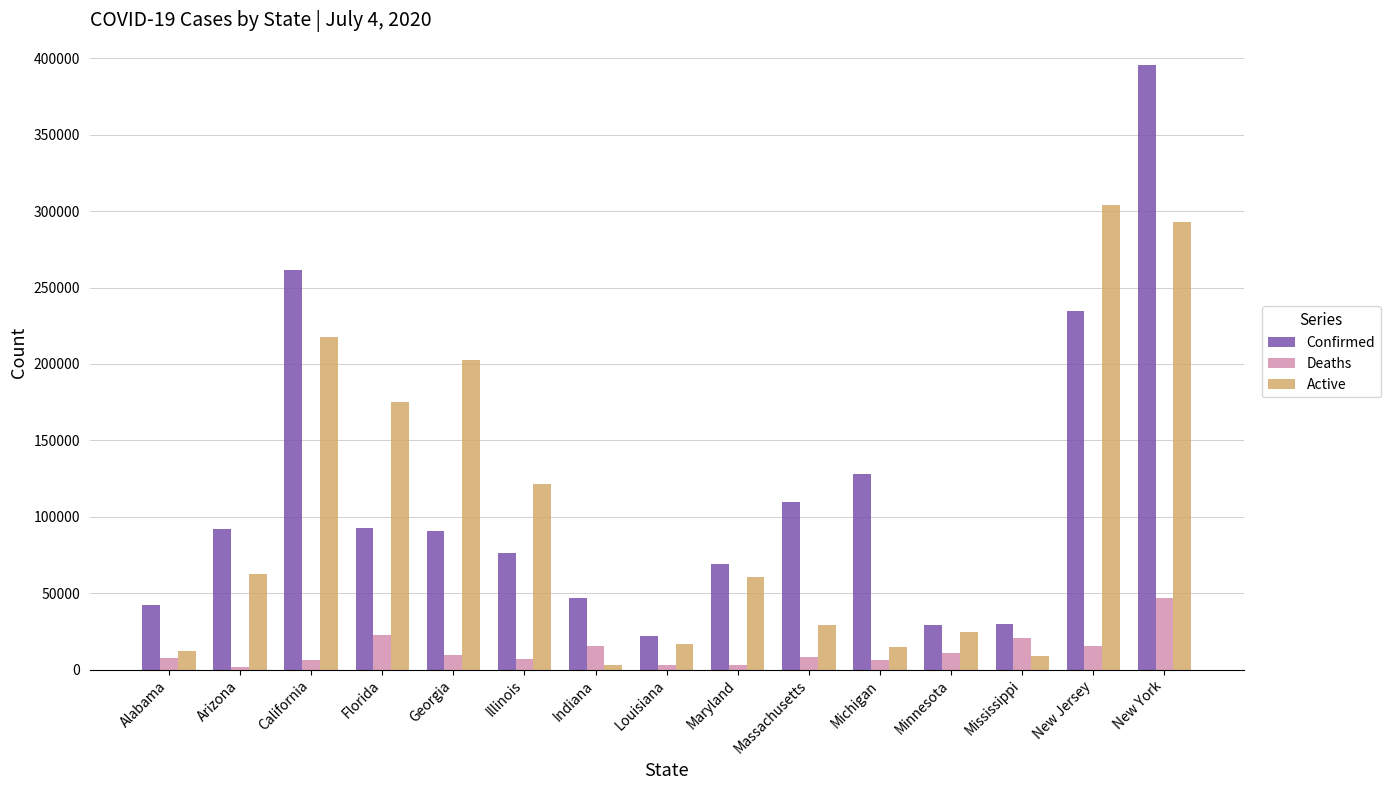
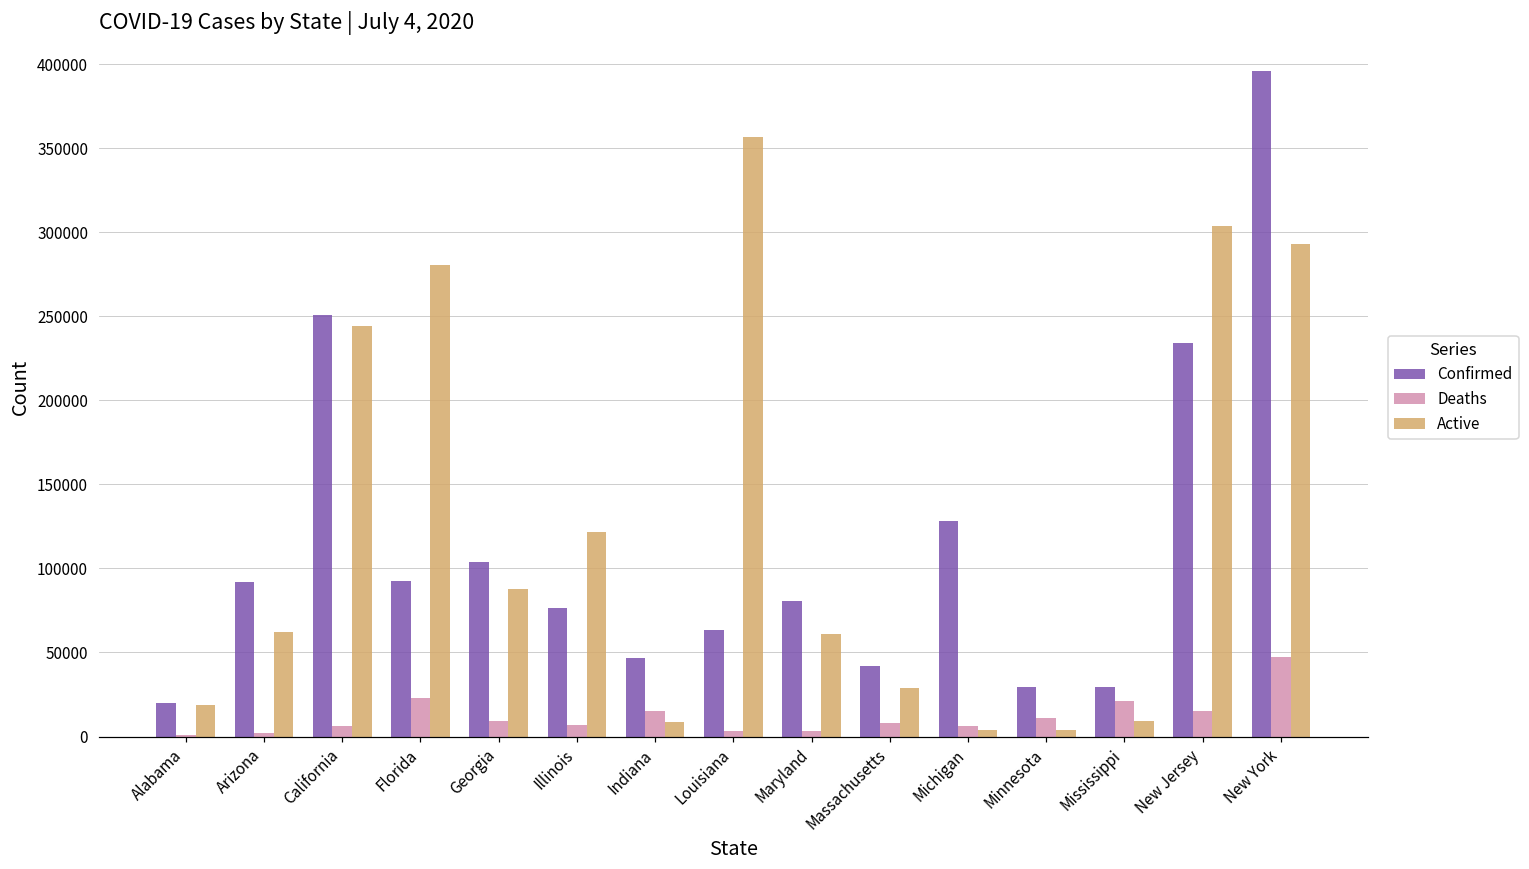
Confirmed, Alabama: 42000 -> 20000
Deaths, Alabama: 8000 -> 1000
Active, Alabama: 12000 -> 19000
Confirmed, California: 261000 -> 251000
Active, California: 217000 -> 244000
Active, Florida: 175000 -> 280000
Confirmed, Georgia: 90000 -> 104000
Active, Georgia: 203000 -> 88000
Active, Indiana: 3000 -> 8000
Confirmed, Louisiana: 22000 -> 63000
Active, Louisiana: 17000 -> 357000
Confirmed, Maryland: 69000 -> 81000
Confirmed, Massachusetts: 110000 -> 42000
Active, Michigan: 15000 -> 4000
Active, Minnesota: 24000 -> 4000
